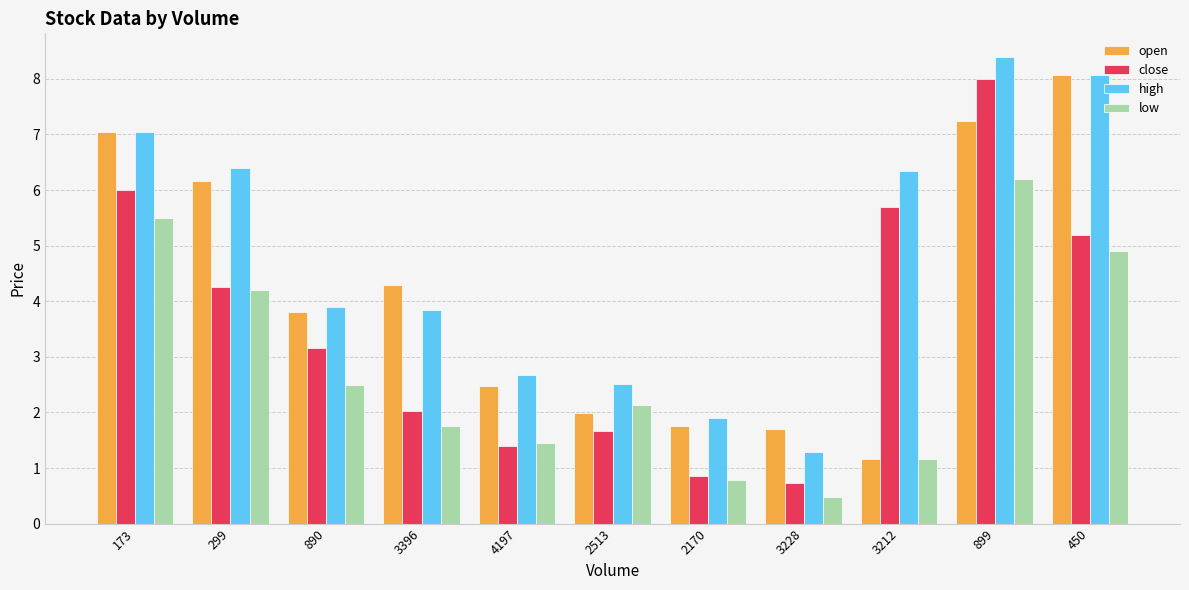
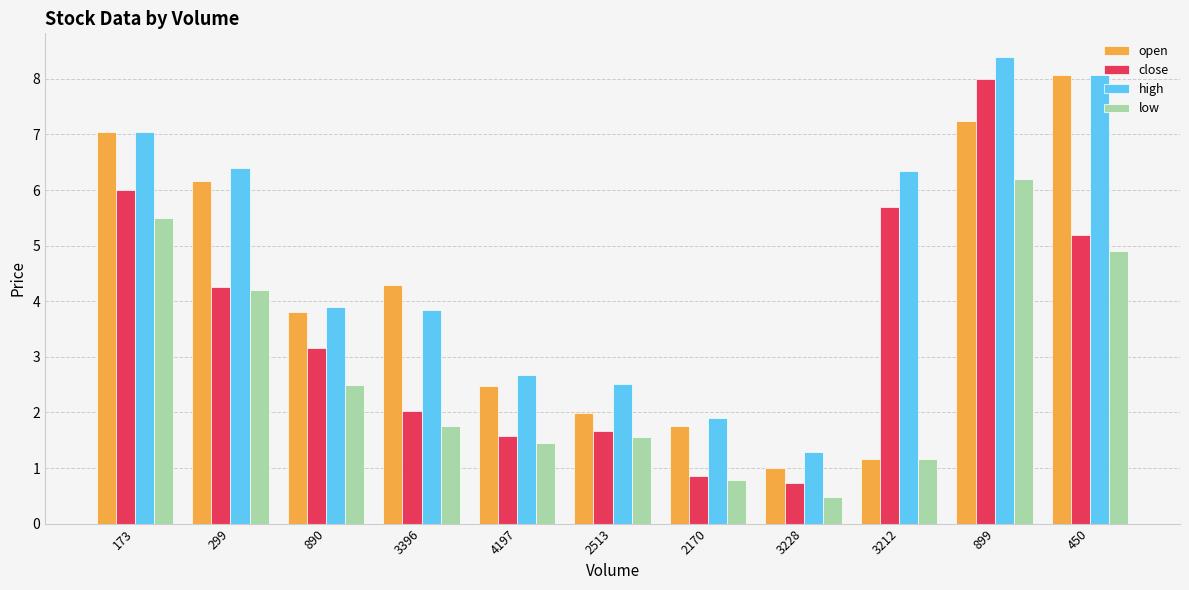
close, 4197: 1.4 -> 1.6
low, 2513: 2.1 -> 1.6
open, 3228: 1.7 -> 1.0
